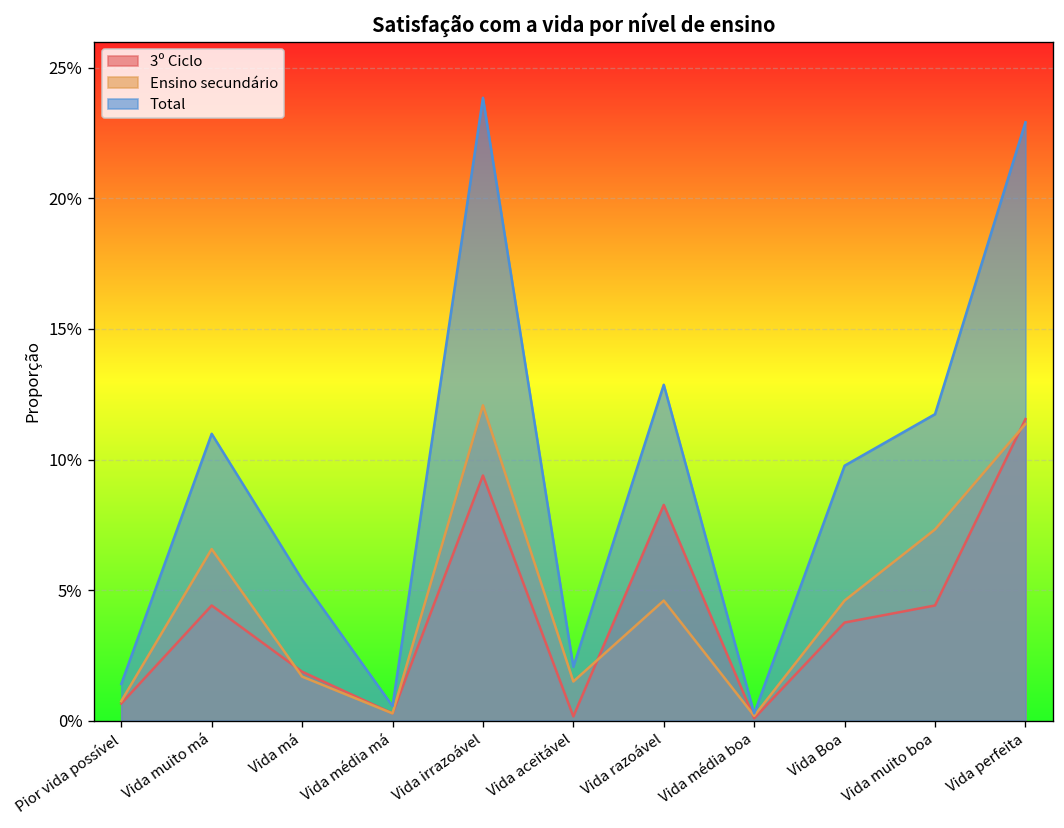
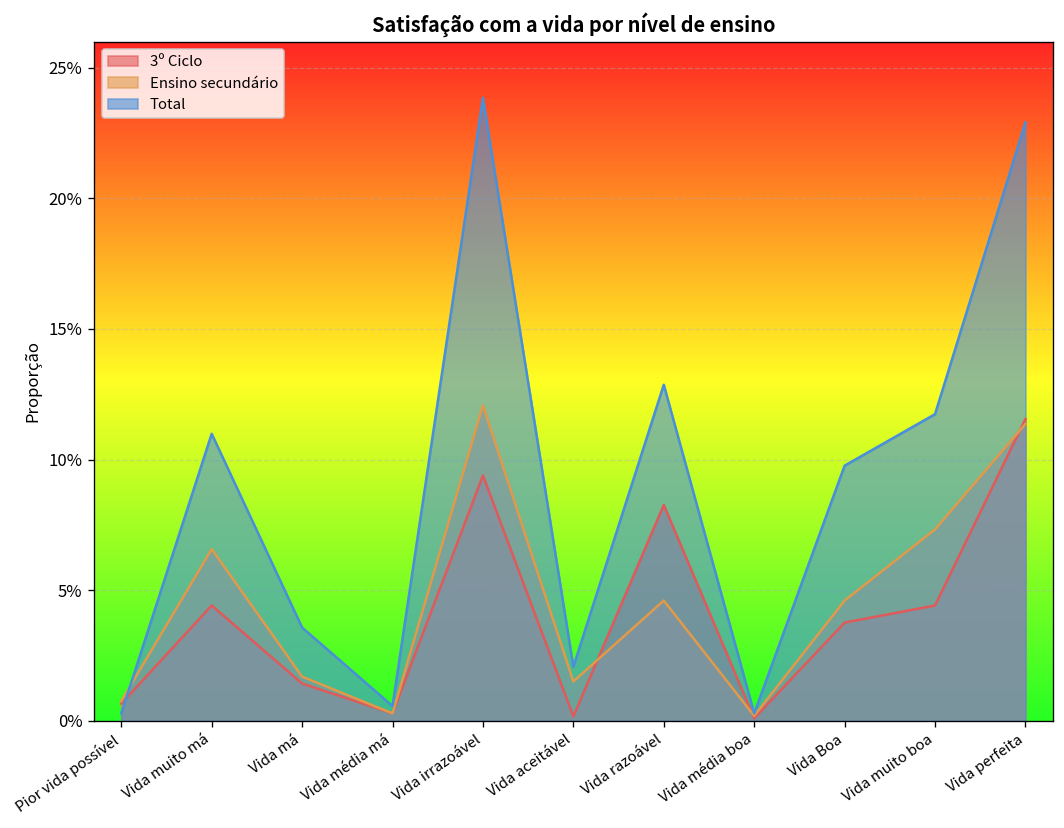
Total, Pior vida possível: 1.4% -> 0.3%
3º Ciclo, Vida má: 1.9% -> 1.4%
Total, Vida má: 5.4% -> 3.6%
